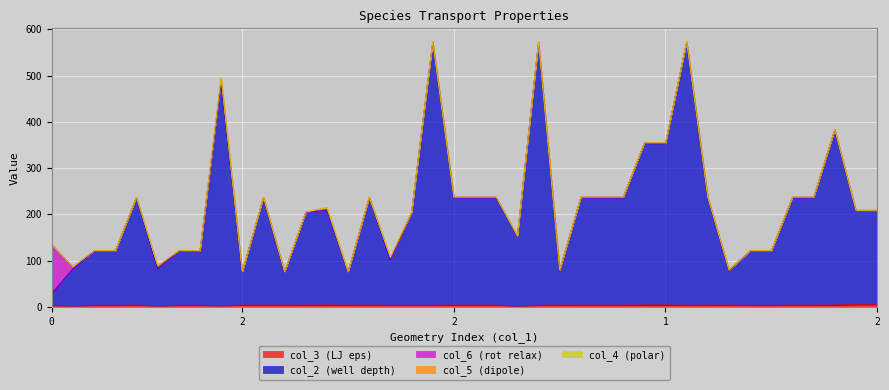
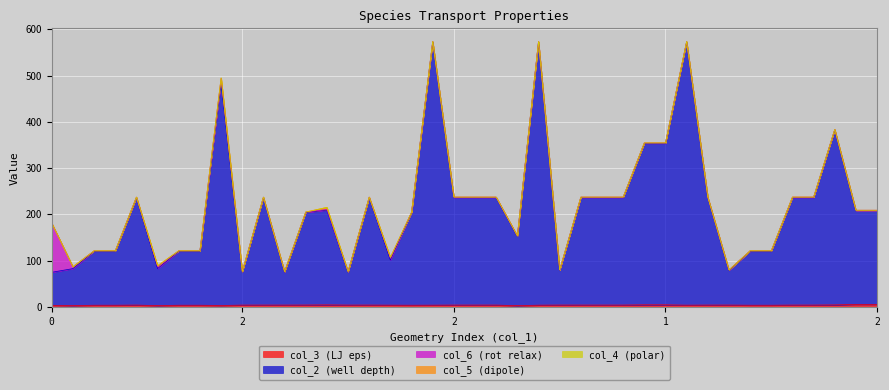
col_2 (well depth), 0: 30 -> 70
